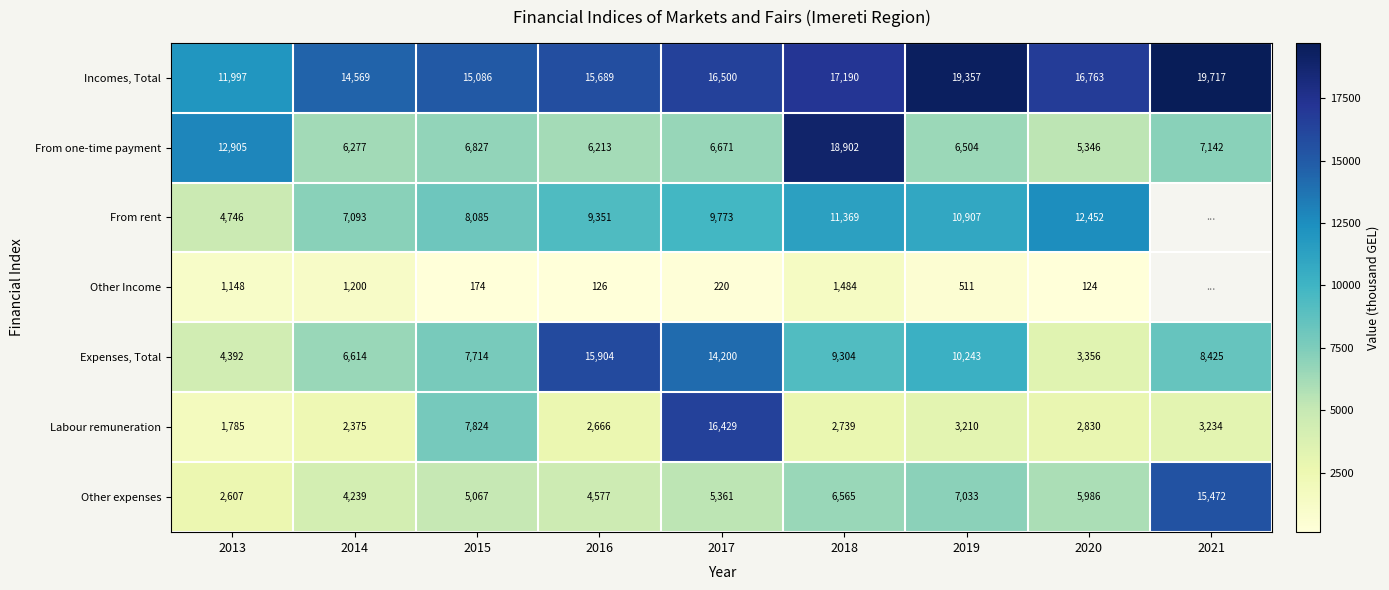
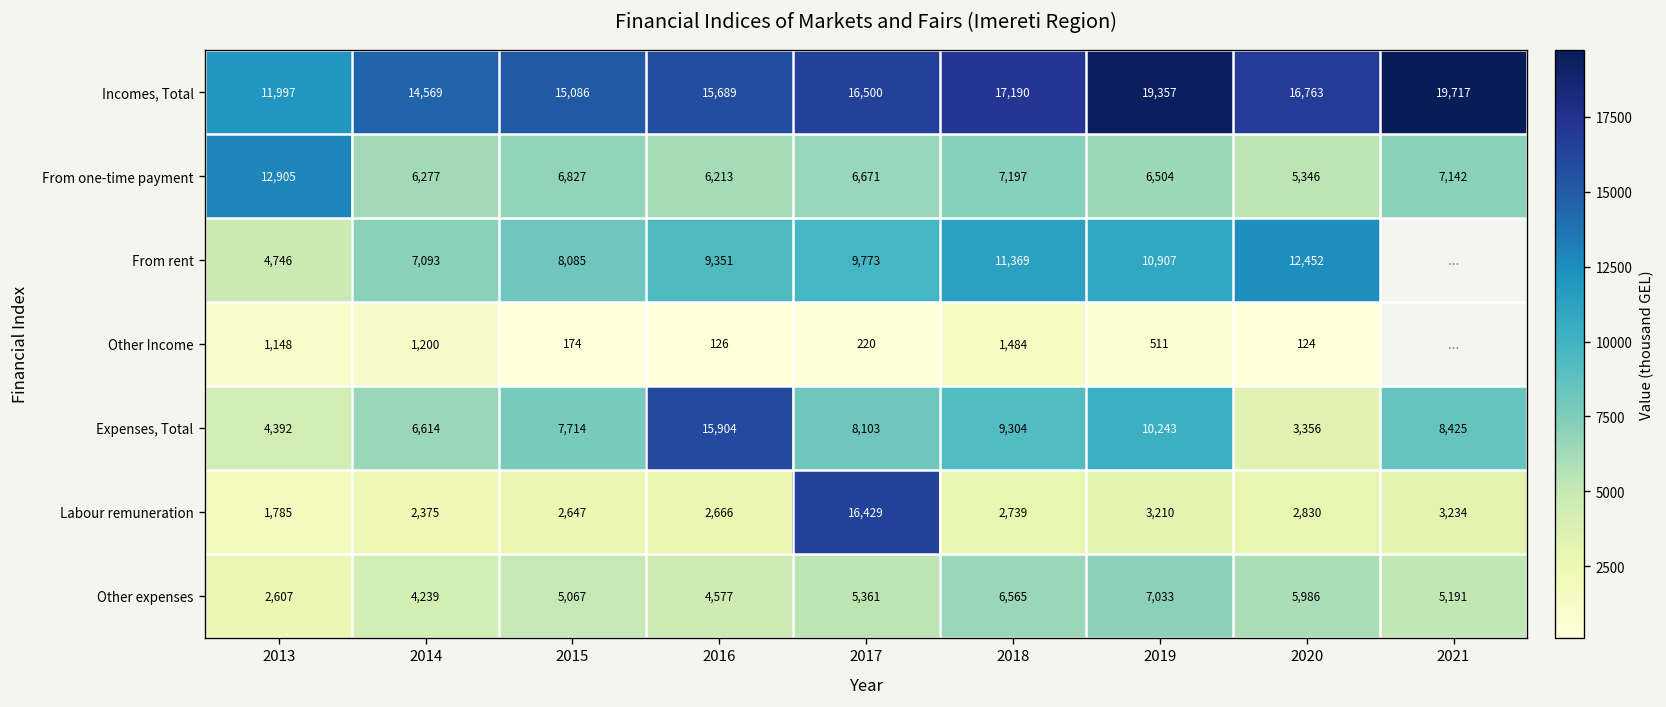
From one-time payment, 2018: 18,902 -> 7,197
Expenses, Total, 2017: 14,200 -> 8,103
Labour remuneration, 2015: 7,824 -> 2,647
Other expenses, 2021: 15,472 -> 5,191
